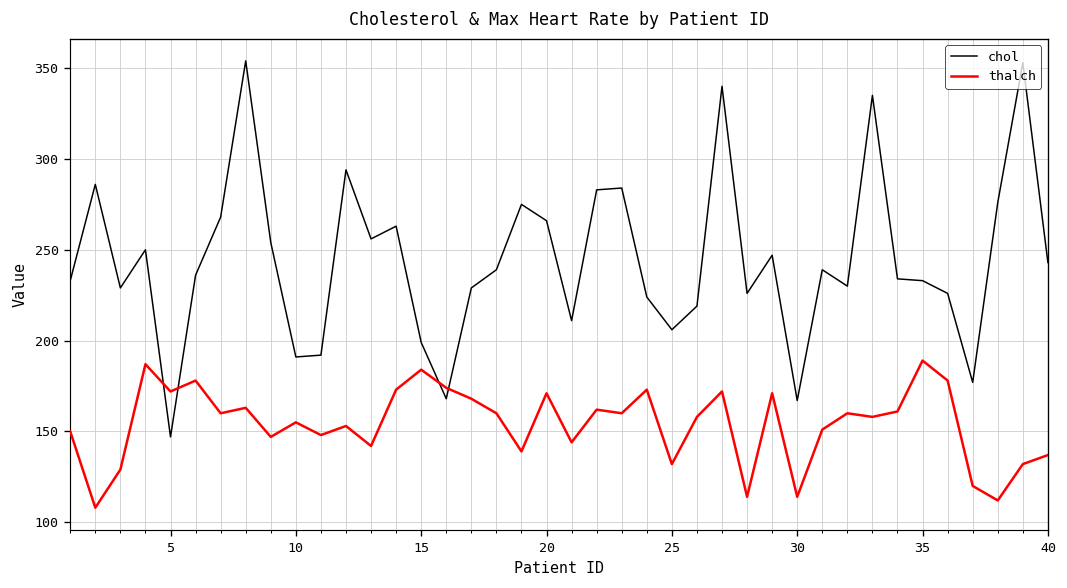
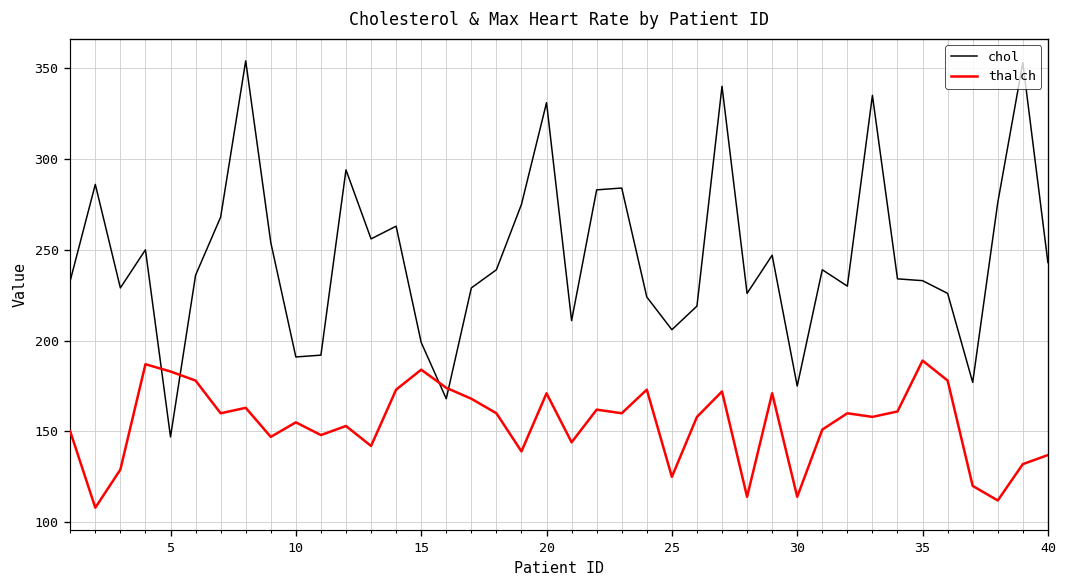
thalch, 5: 172 -> 183
chol, 20: 266 -> 331
thalch, 25: 132 -> 125
chol, 30: 167 -> 175
